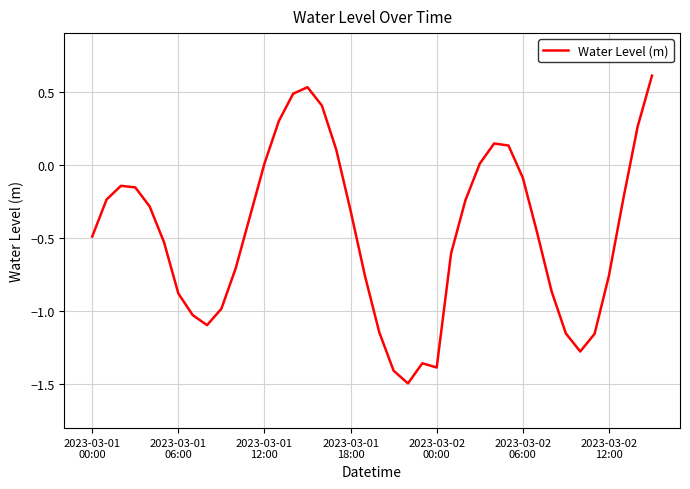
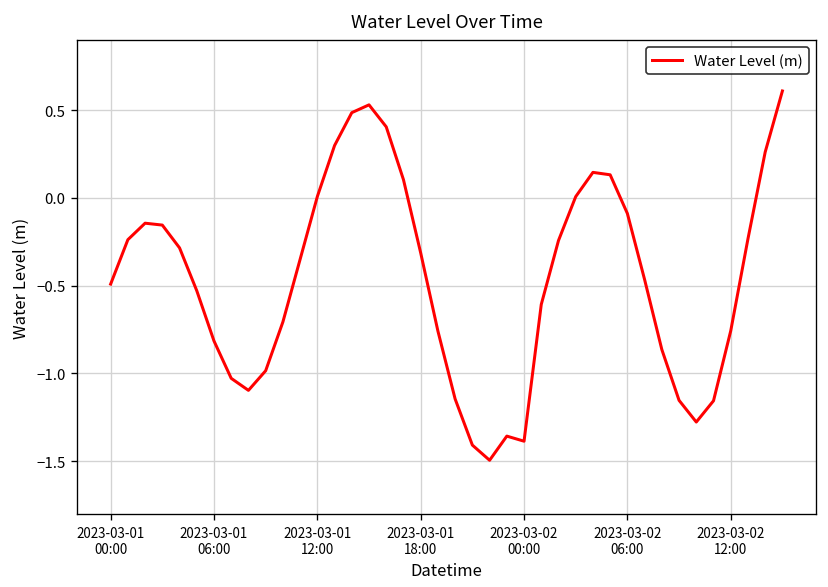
2023-03-01 06:00: -0.88 -> -0.81
